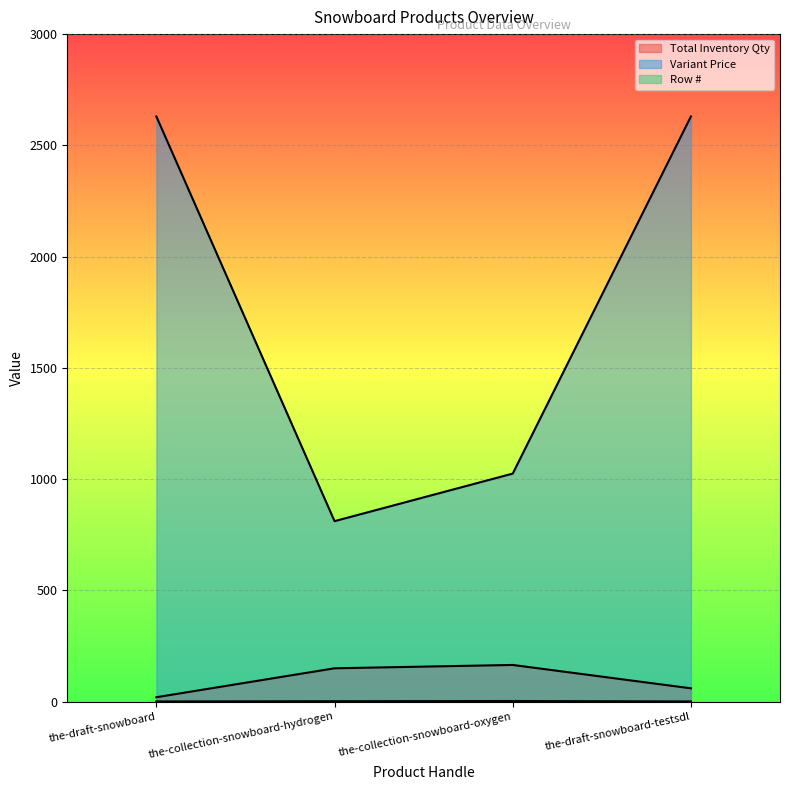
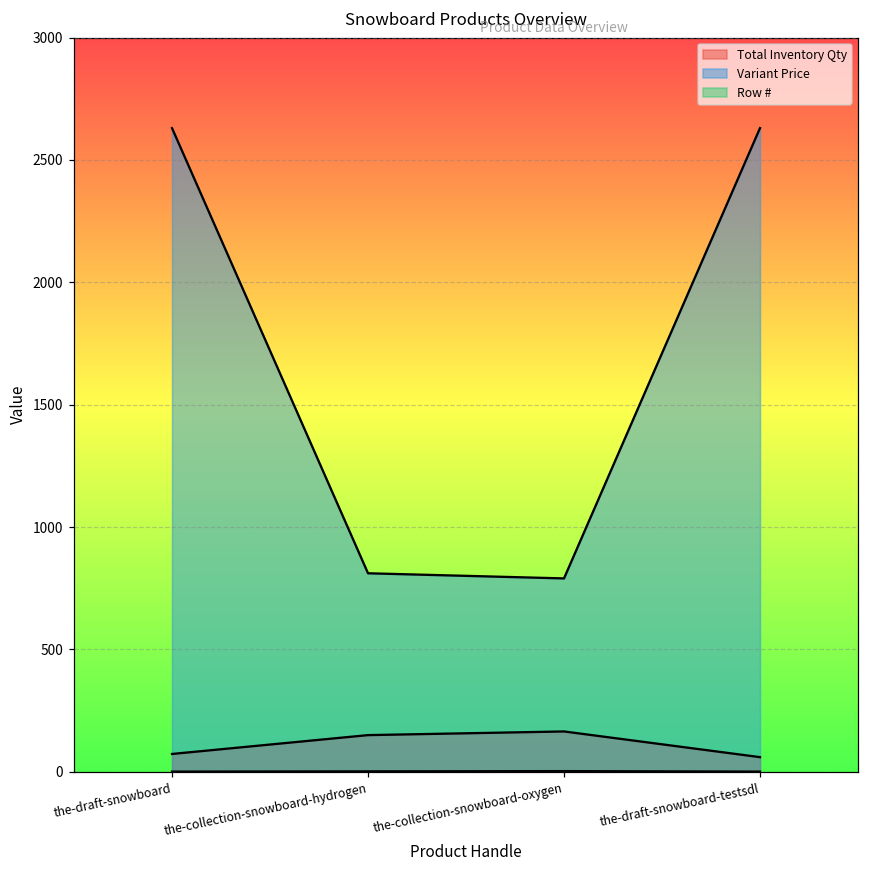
Total Inventory Qty, the-draft-snowboard: 20 -> 70
Variant Price, the-collection-snowboard-oxygen: 1030 -> 790
